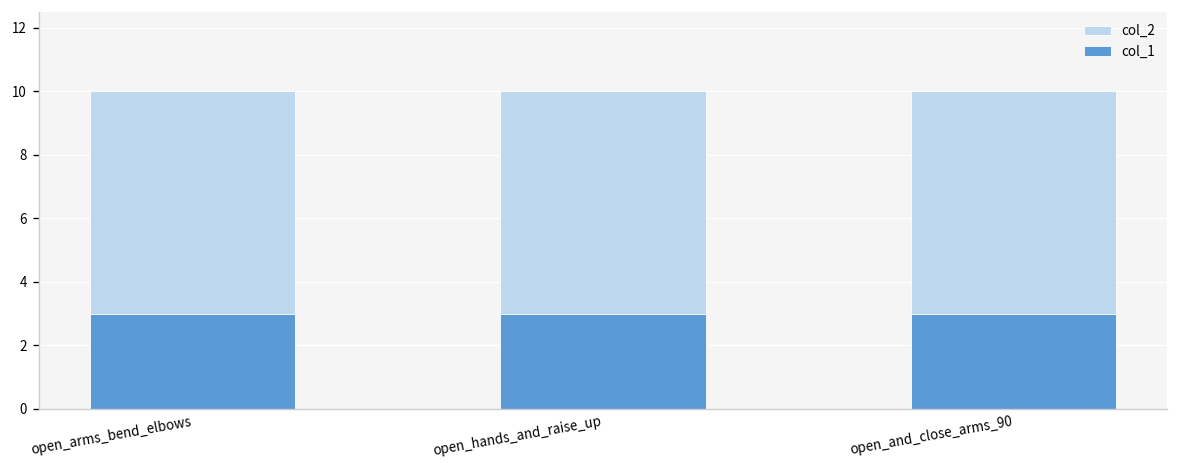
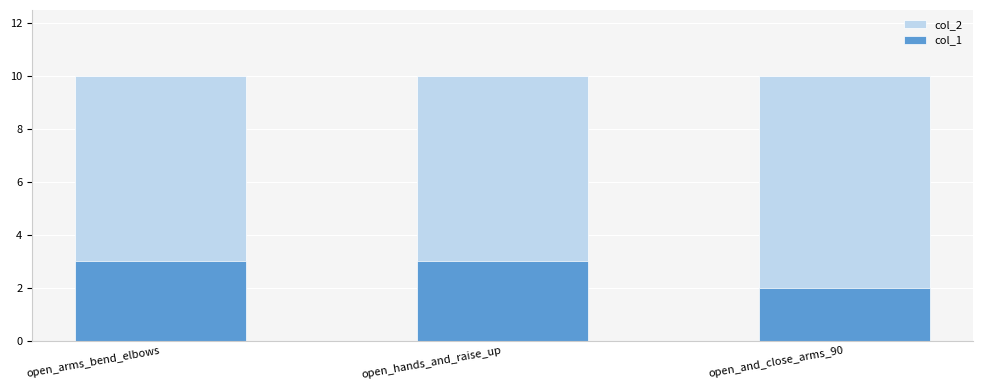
col_1, open_and_close_arms_90: 3 -> 2
